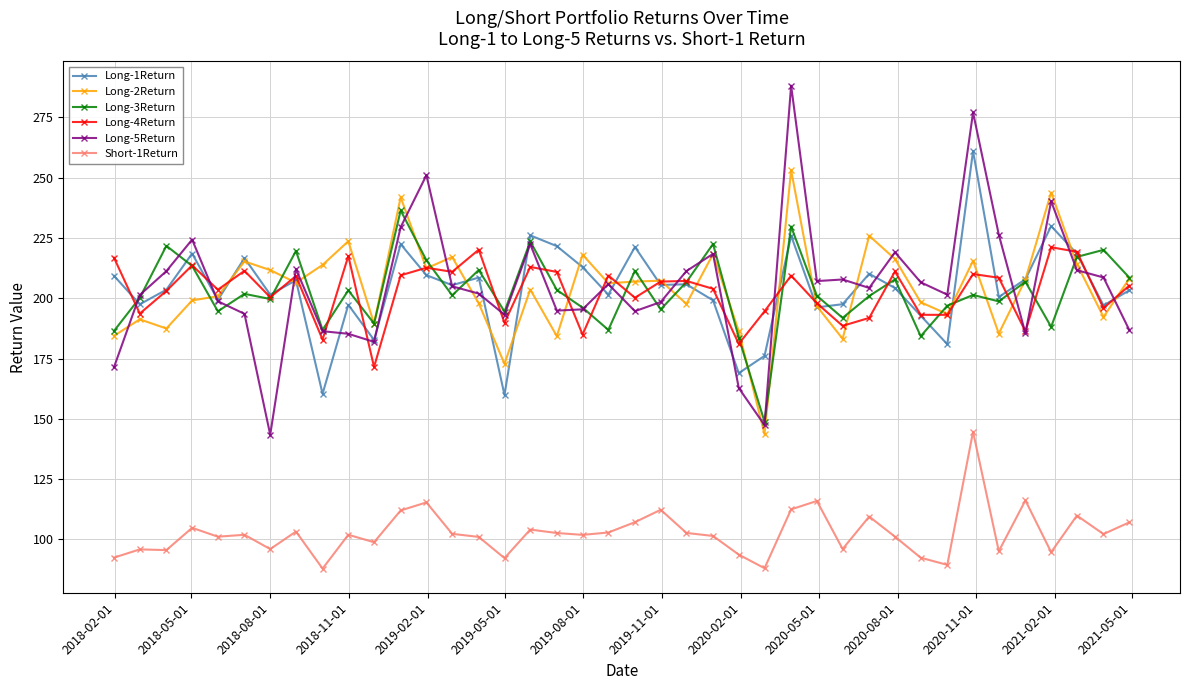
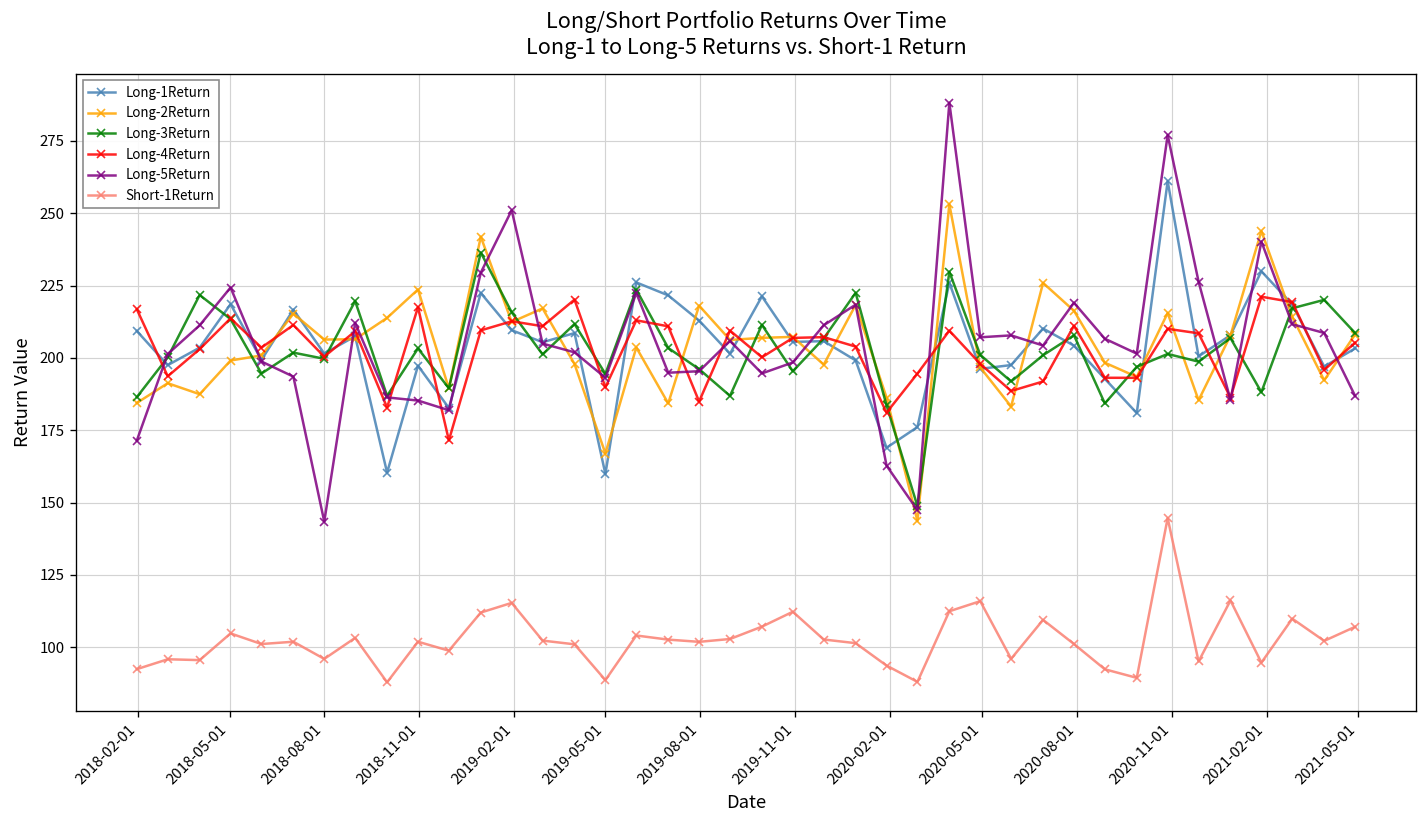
Long-2Return, 2018-08-01: 212 -> 206
Long-2Return, 2019-05-01: 173 -> 167
Short-1Return, 2019-05-01: 92 -> 89
